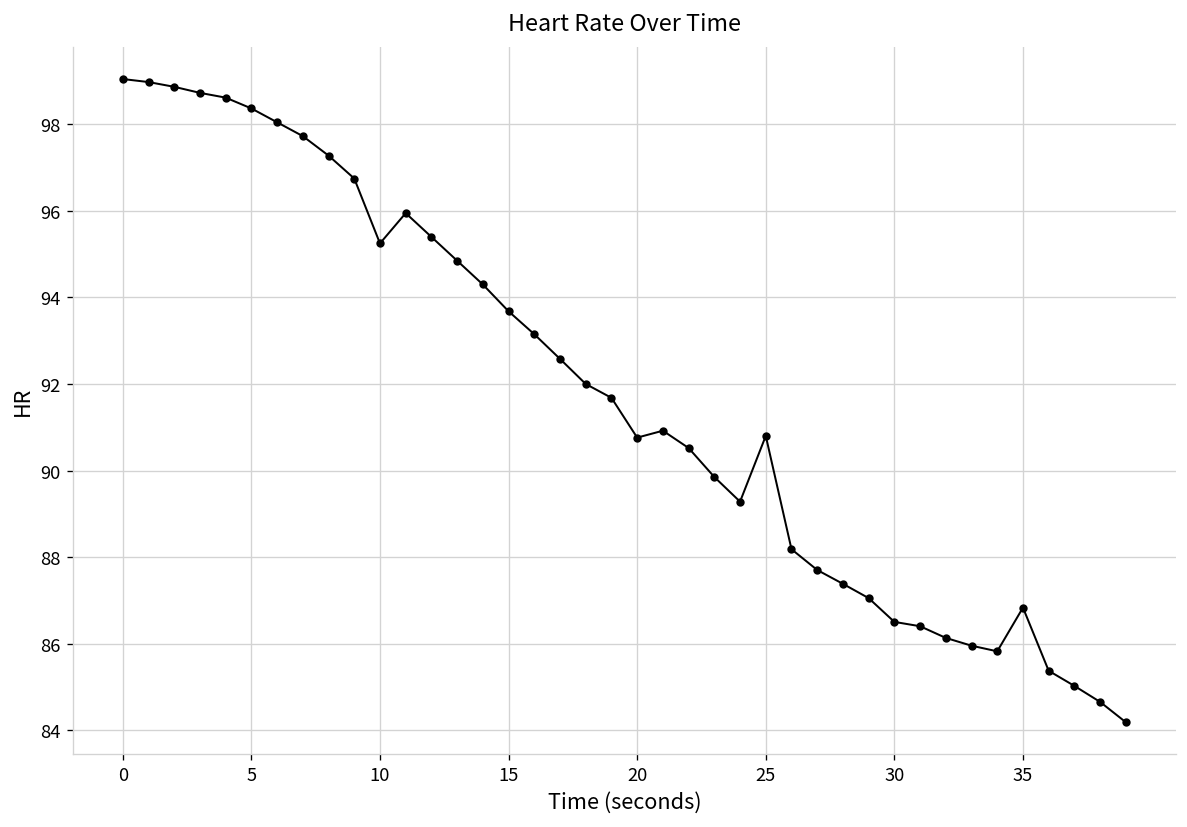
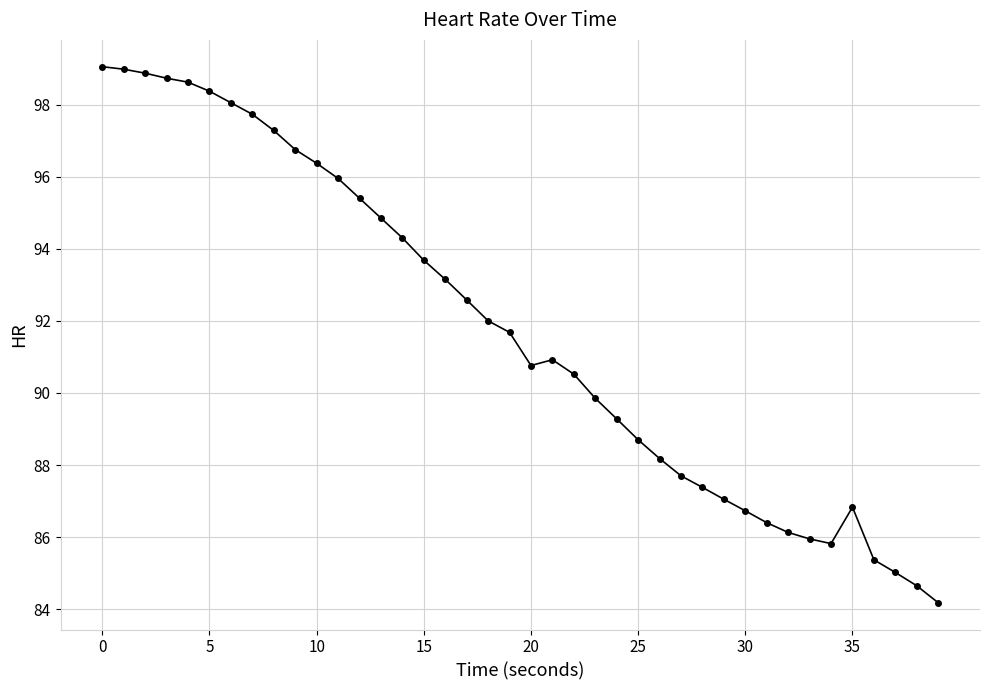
10: 95.3 -> 96.4
25: 90.8 -> 88.7
30: 86.5 -> 86.7
